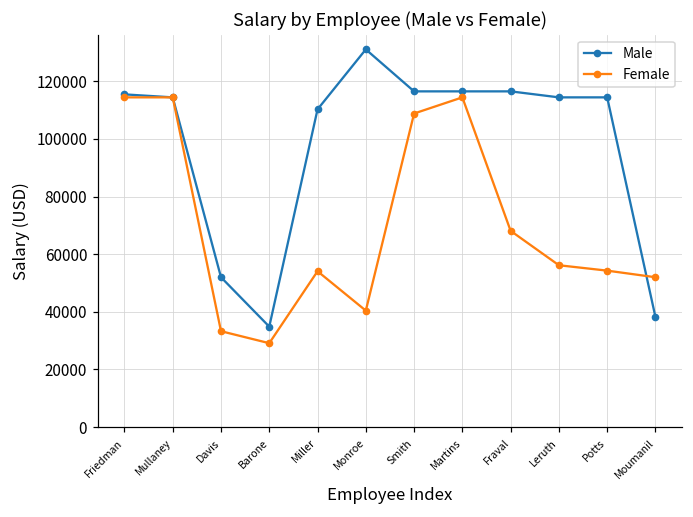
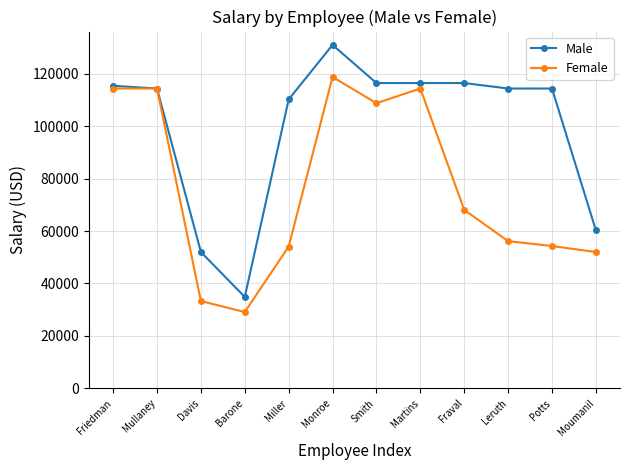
Female, Monroe: 40000 -> 119000
Male, Moumanil: 38000 -> 60000
